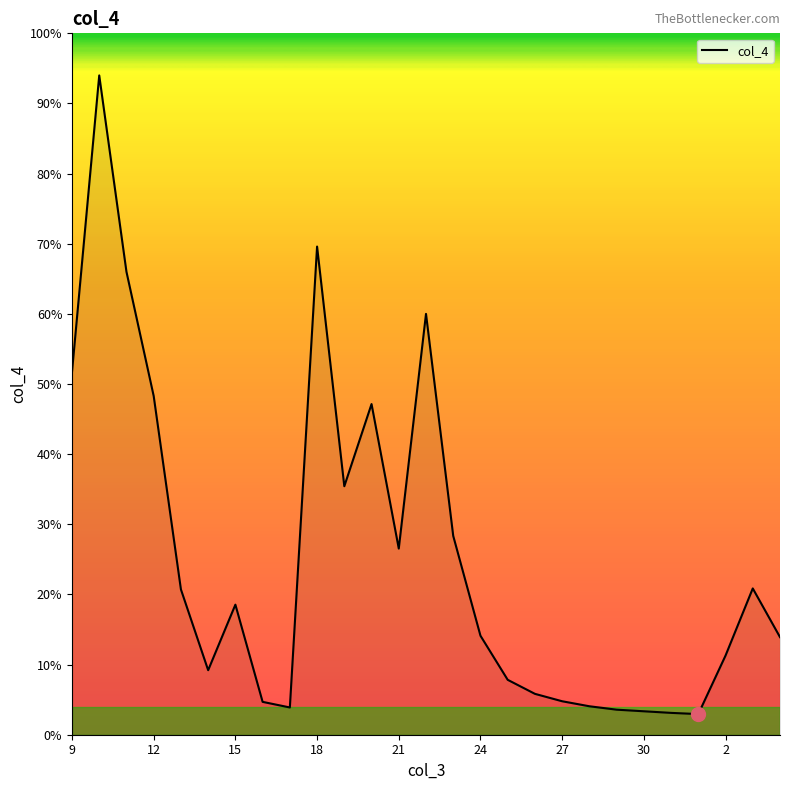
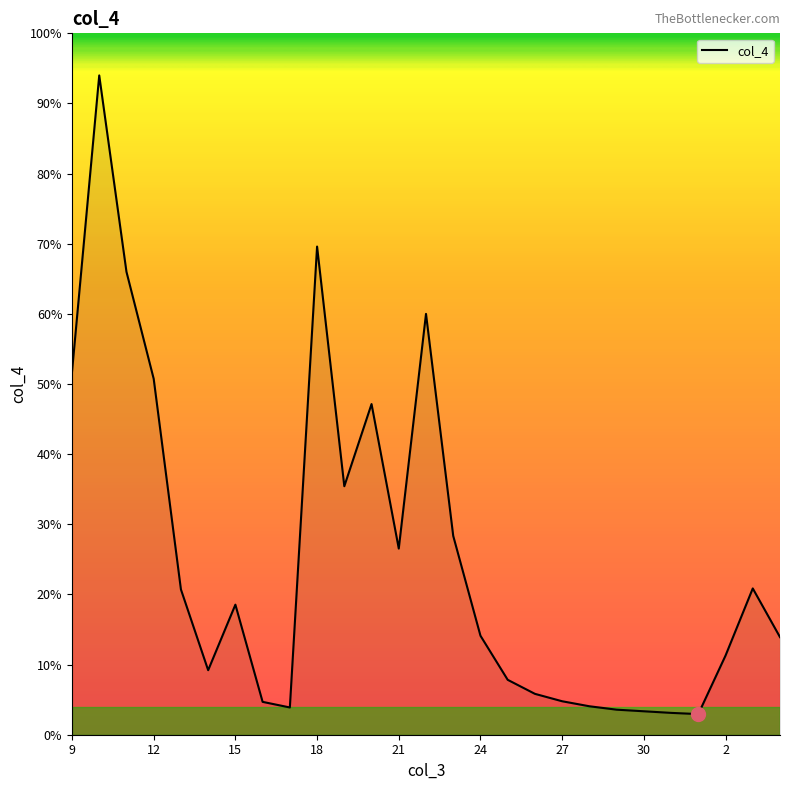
col_4, 12: 48% -> 51%
